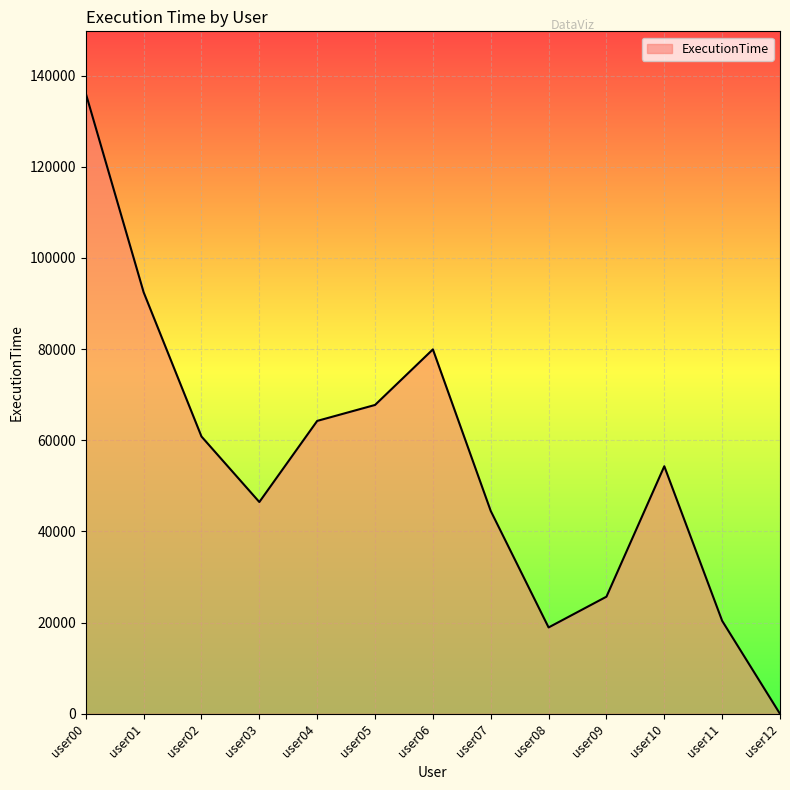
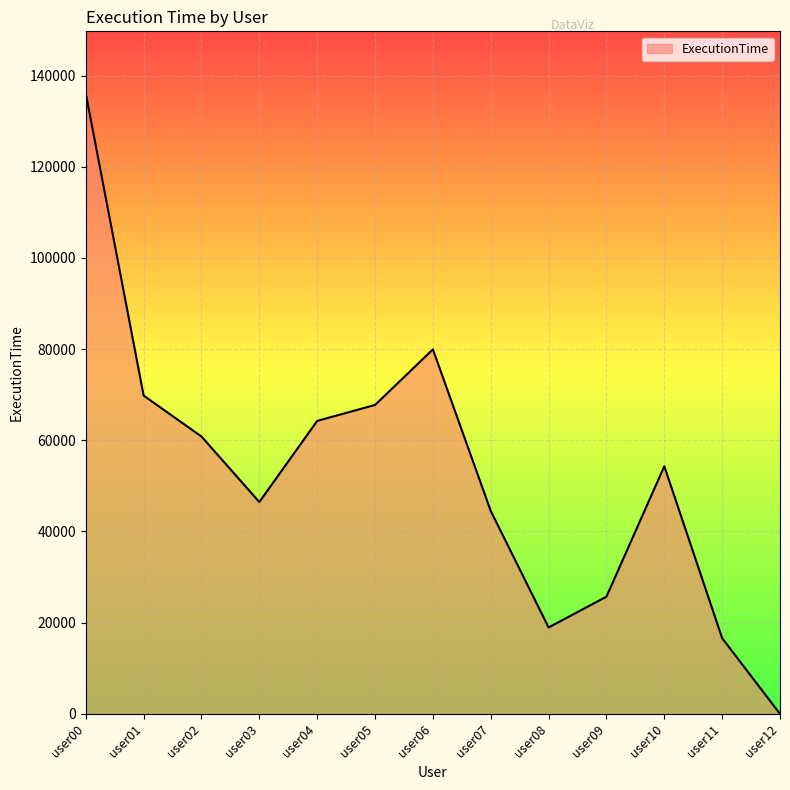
user01: 92000 -> 70000
user11: 20000 -> 17000
